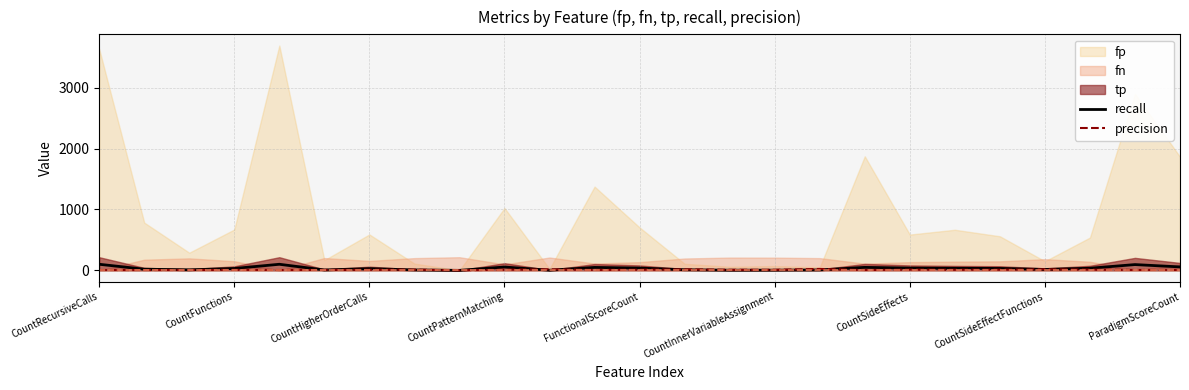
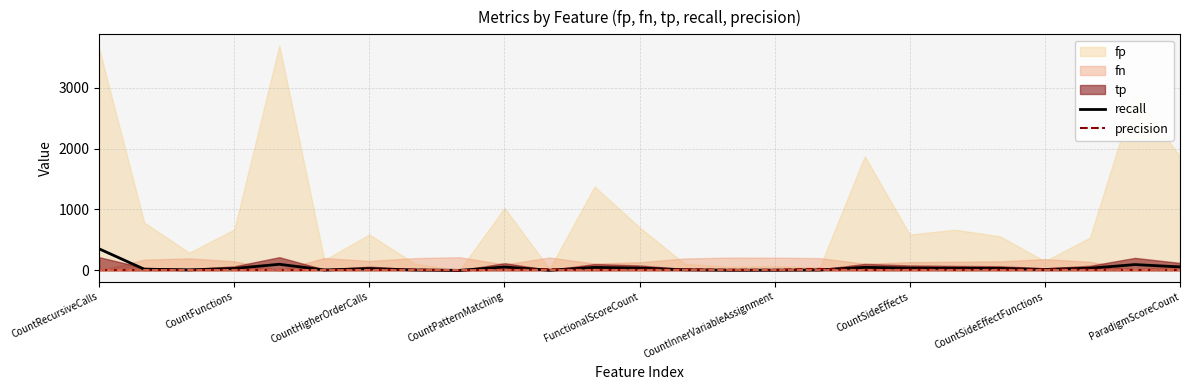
recall, CountRecursiveCalls: 100 -> 400
